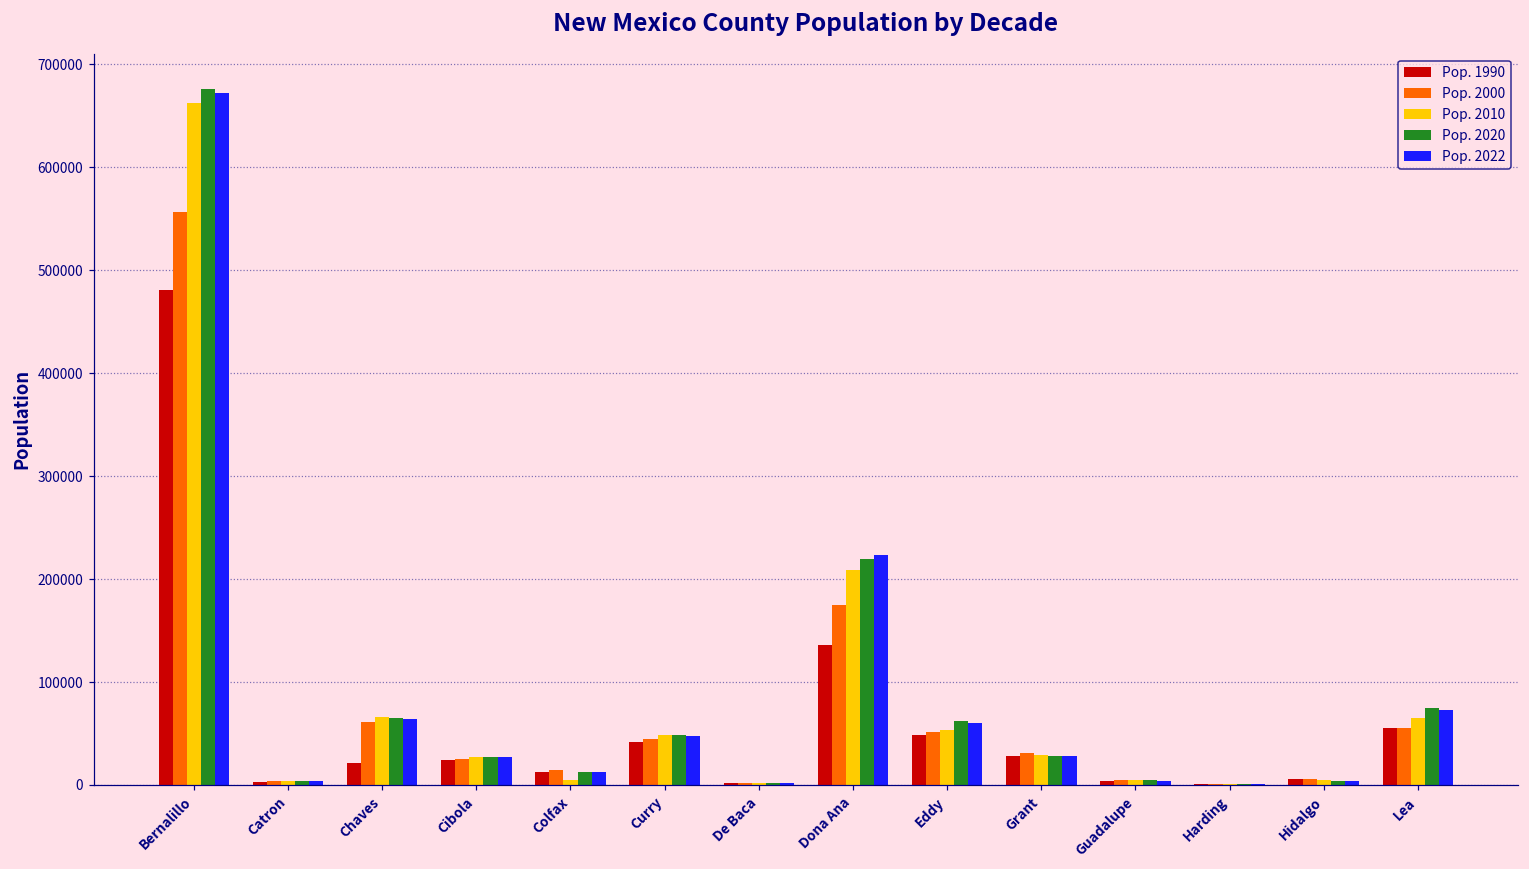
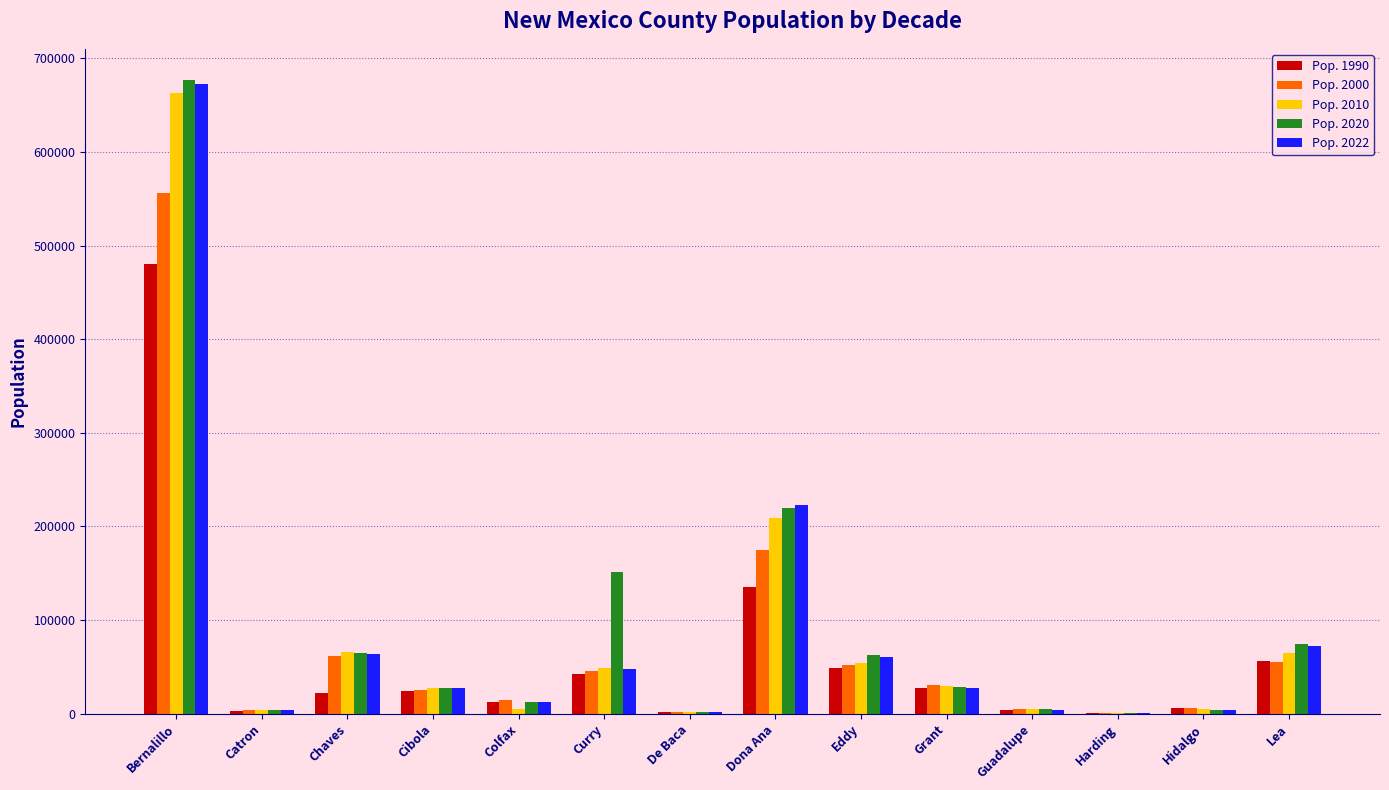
Pop. 2020, Curry: 50000 -> 150000
